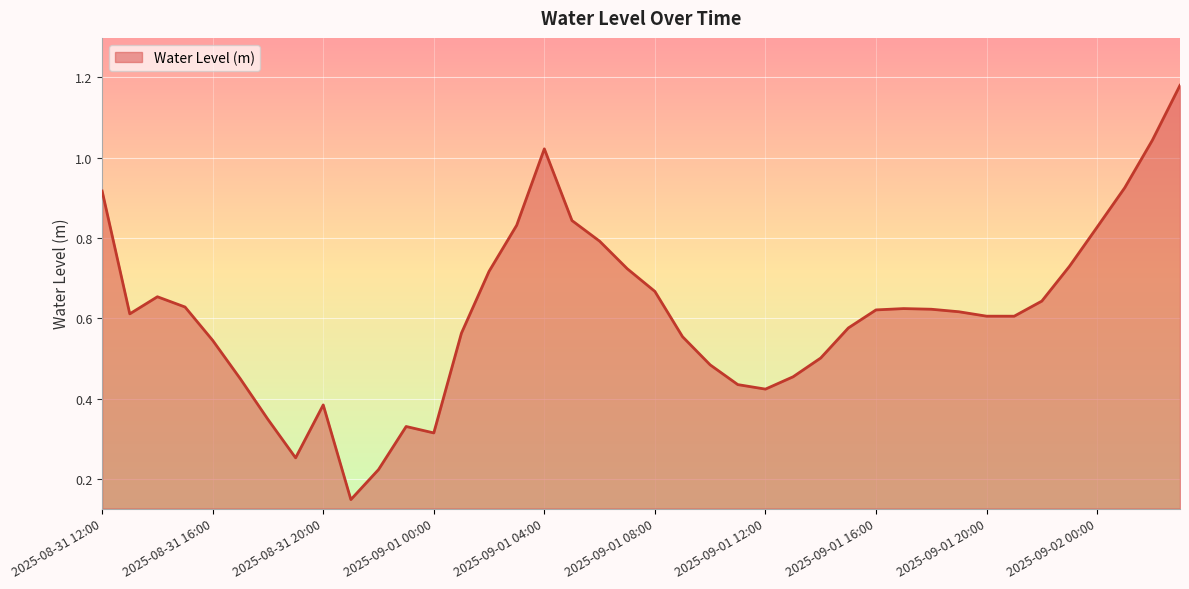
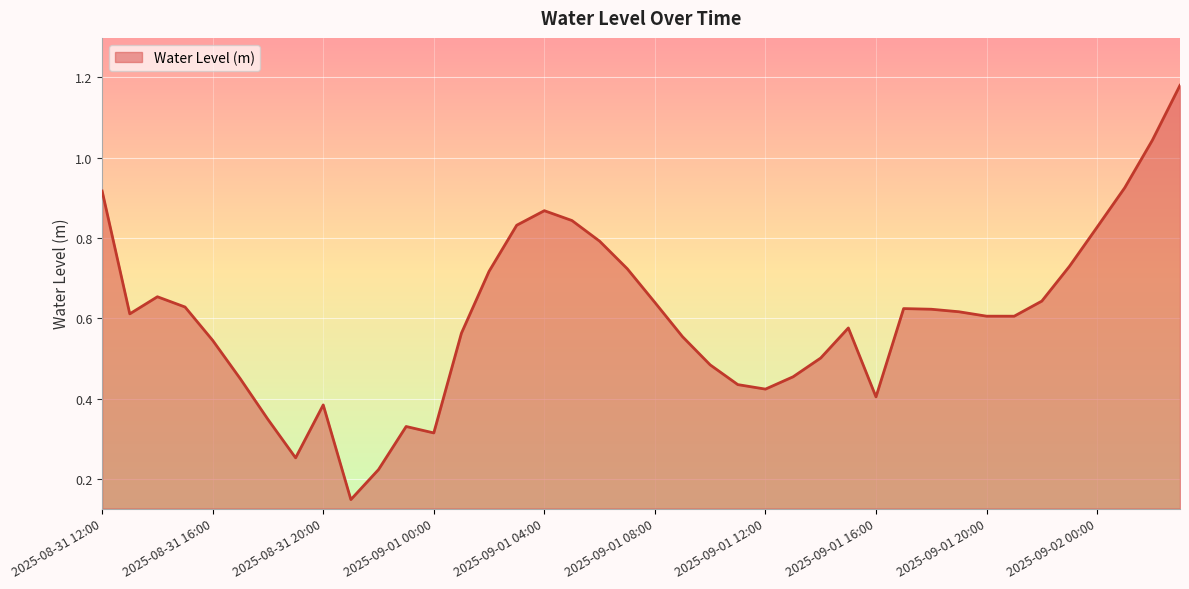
2025-09-01 04:00: 1.02 -> 0.87
2025-09-01 08:00: 0.67 -> 0.64
2025-09-01 16:00: 0.62 -> 0.40
